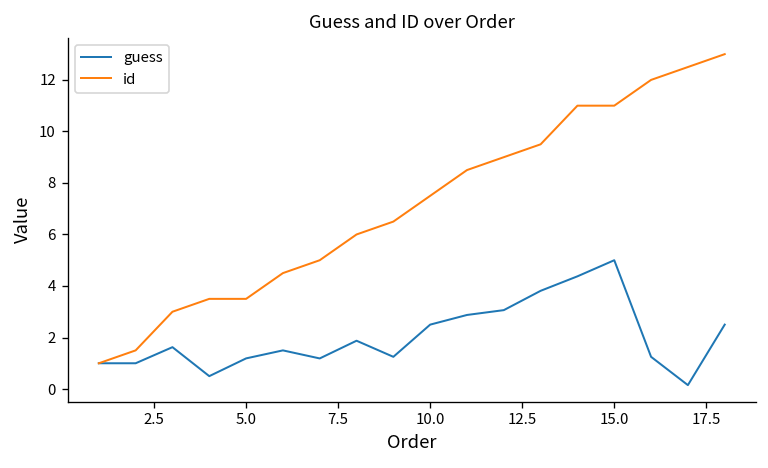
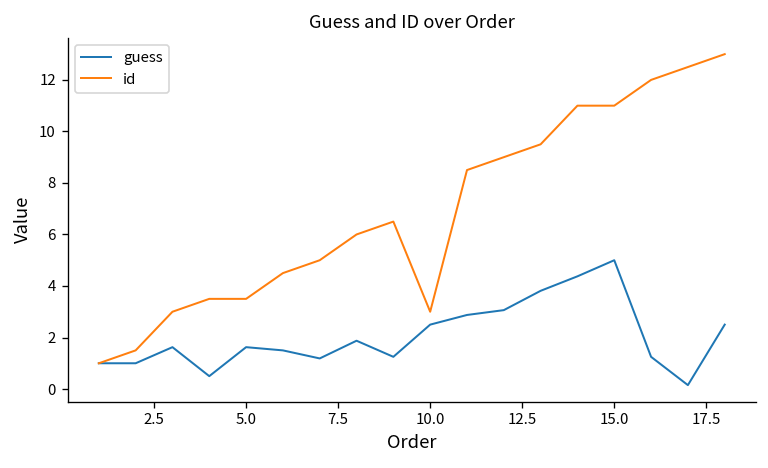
guess, 5.0: 1.2 -> 1.6
id, 10.0: 7.5 -> 3.0
